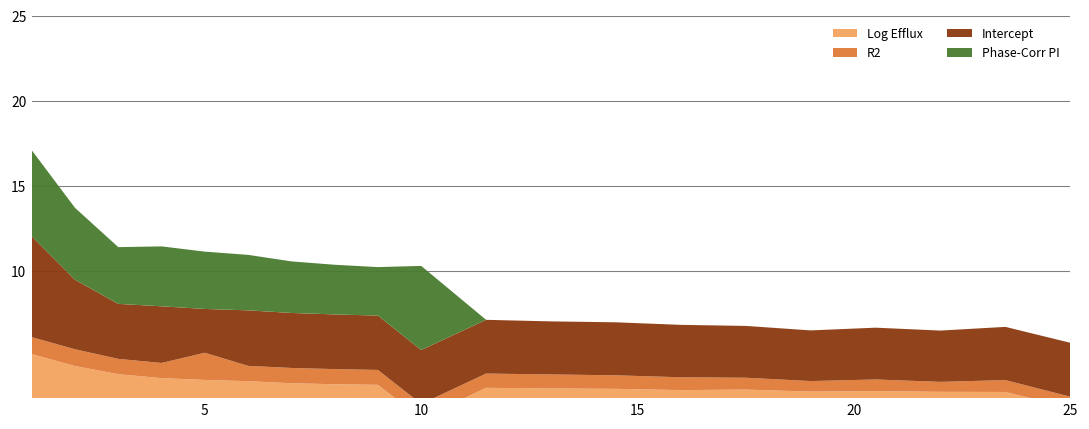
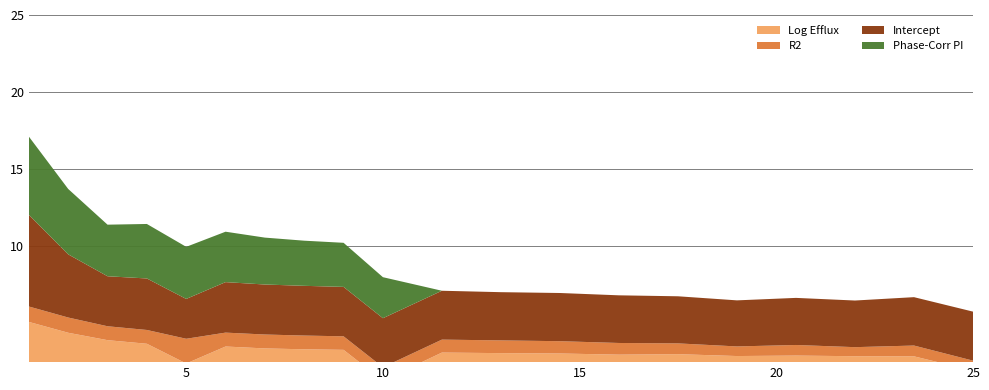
Log Efflux, 5: 3.6 -> 2.4
Phase-Corr PI, 10: 5.0 -> 2.7
